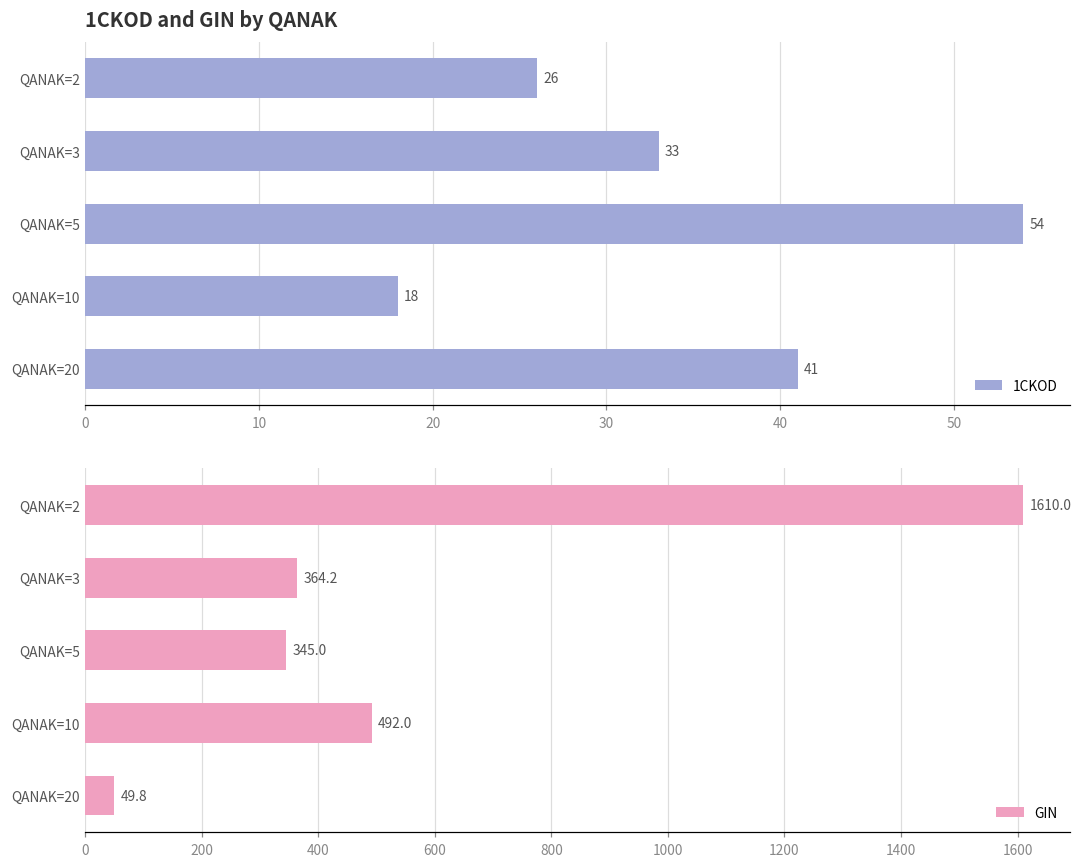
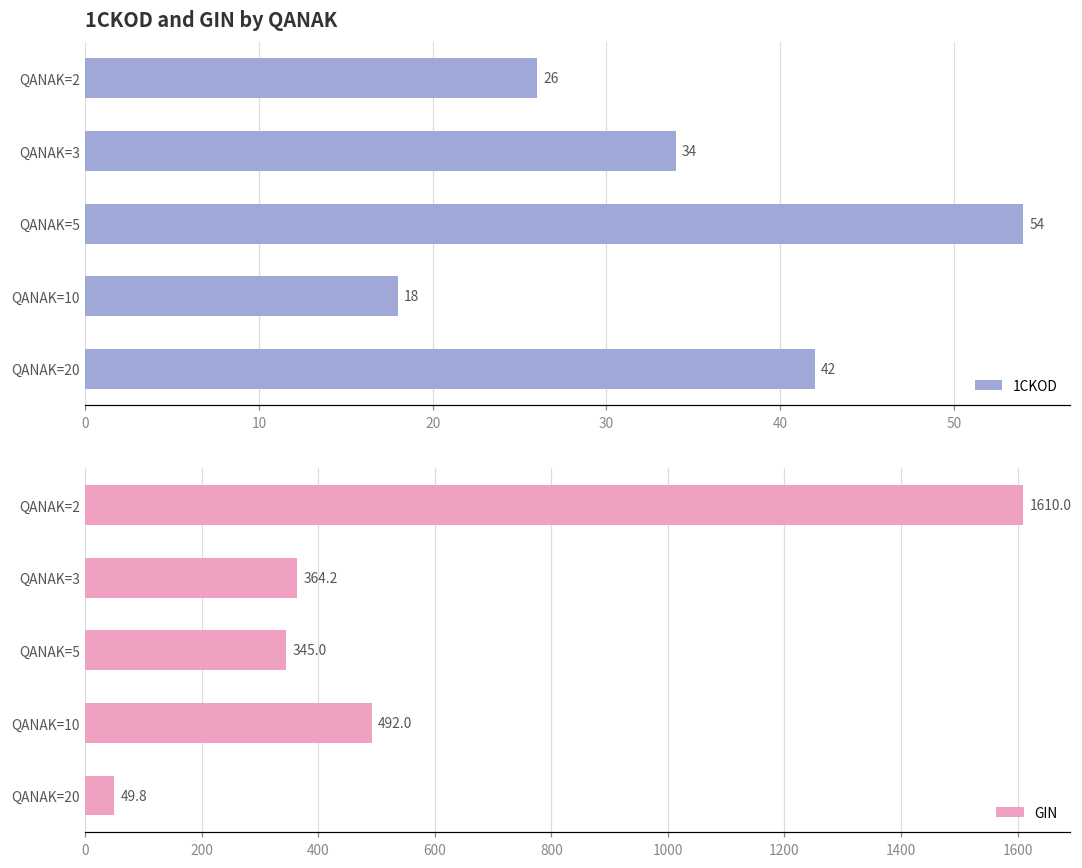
1CKOD and GIN by QANAK, QANAK=3: 33 -> 34
1CKOD and GIN by QANAK, QANAK=20: 41 -> 42
